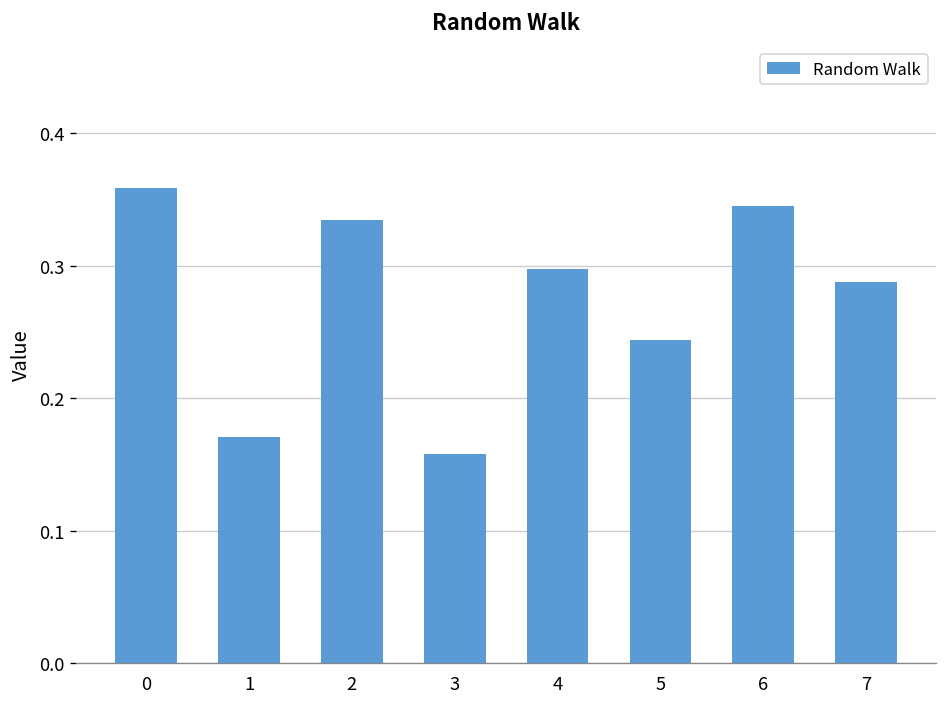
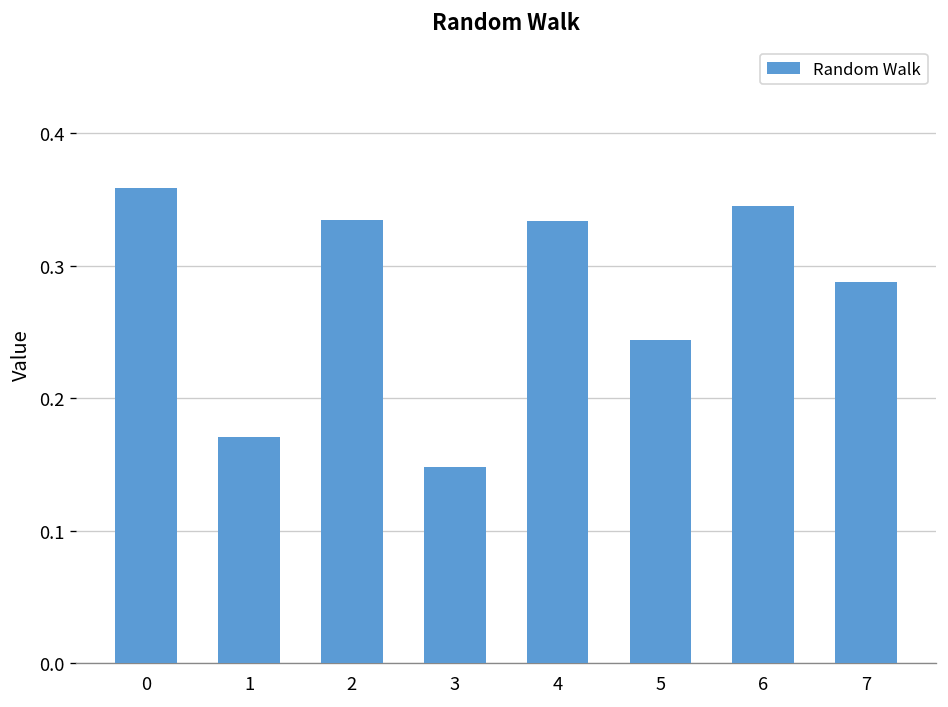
3: 0.158 -> 0.148
4: 0.298 -> 0.334
